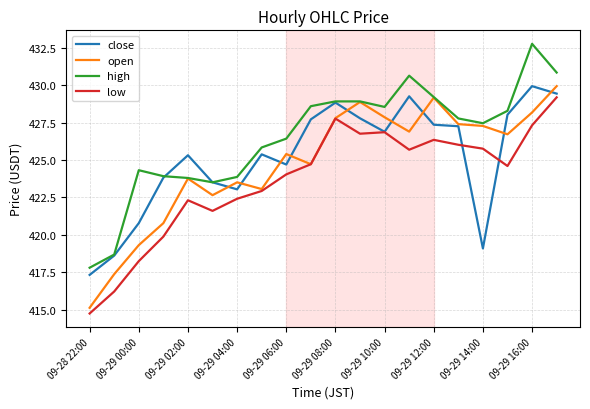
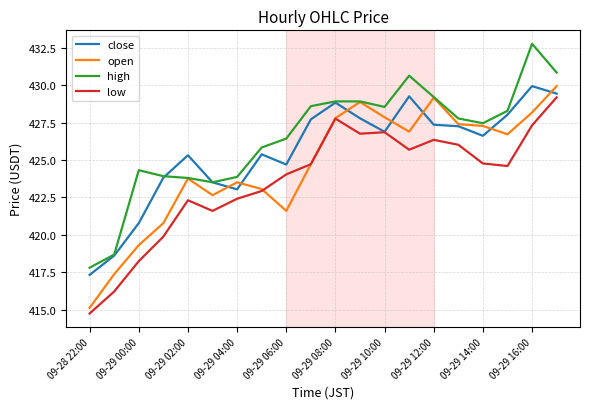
open, 09-29 06:00: 425.4 -> 421.6
close, 09-29 14:00: 419.1 -> 426.6
low, 09-29 14:00: 425.8 -> 424.8
